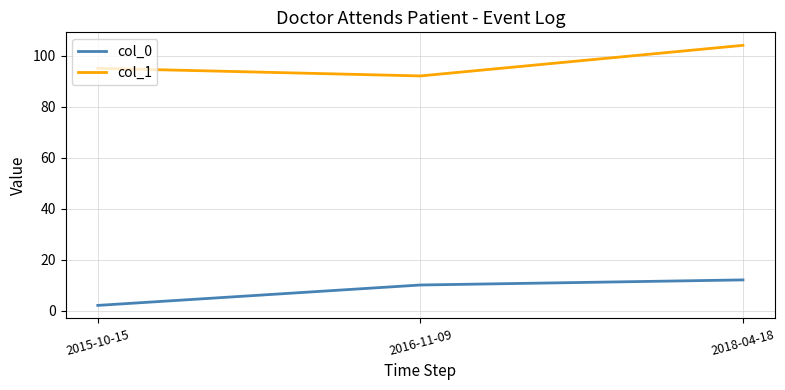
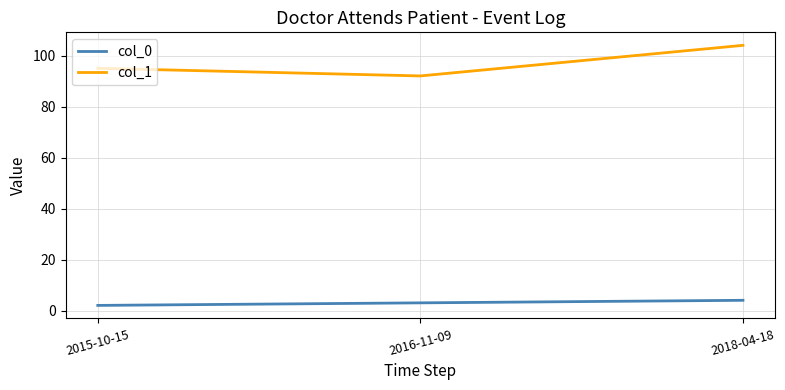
col_0, 2016-11-09: 10 -> 3
col_0, 2018-04-18: 12 -> 4
